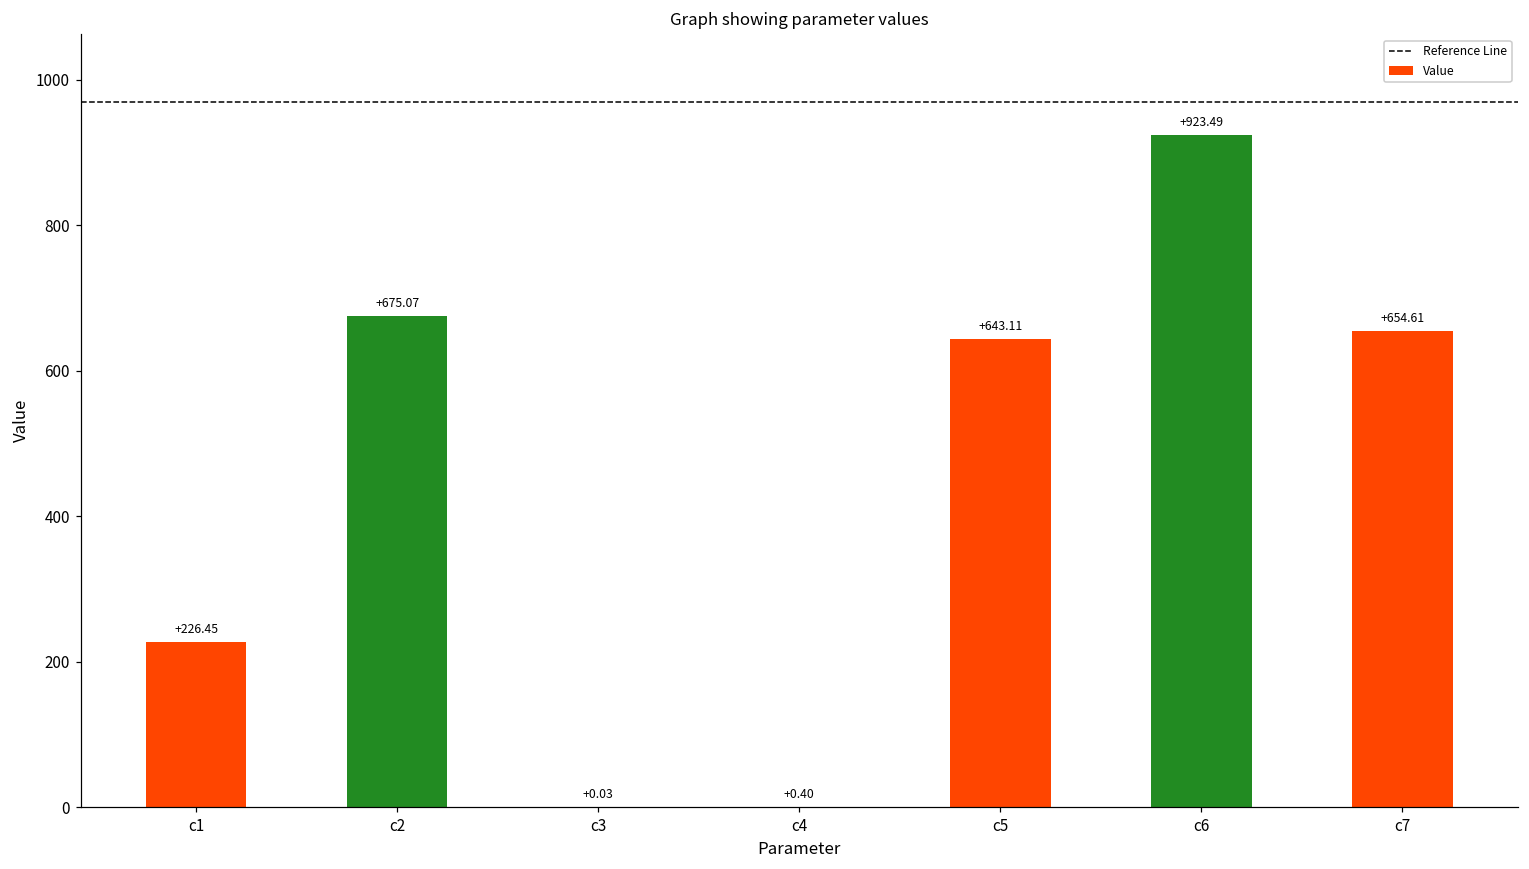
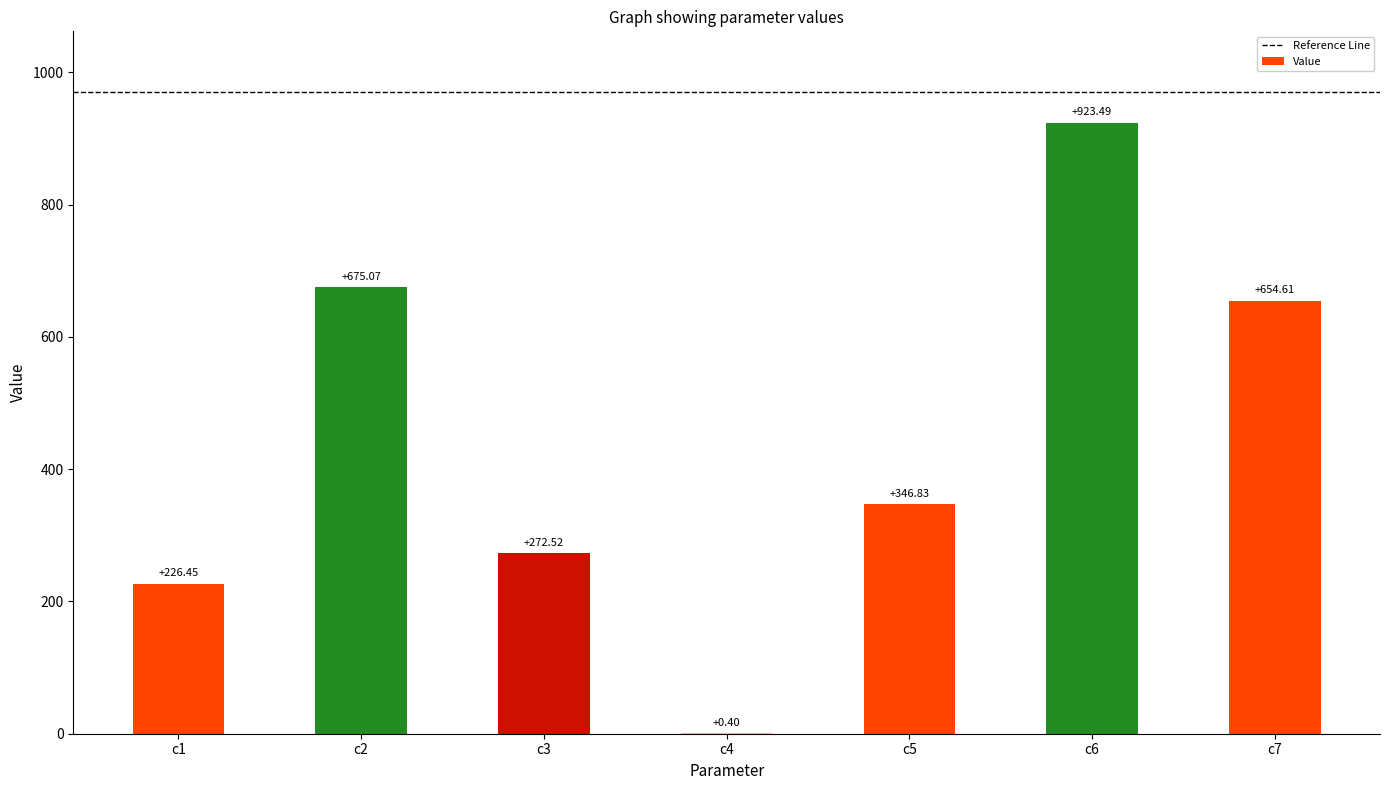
c3: +0.03 -> +272.52
c5: +643.11 -> +346.83
